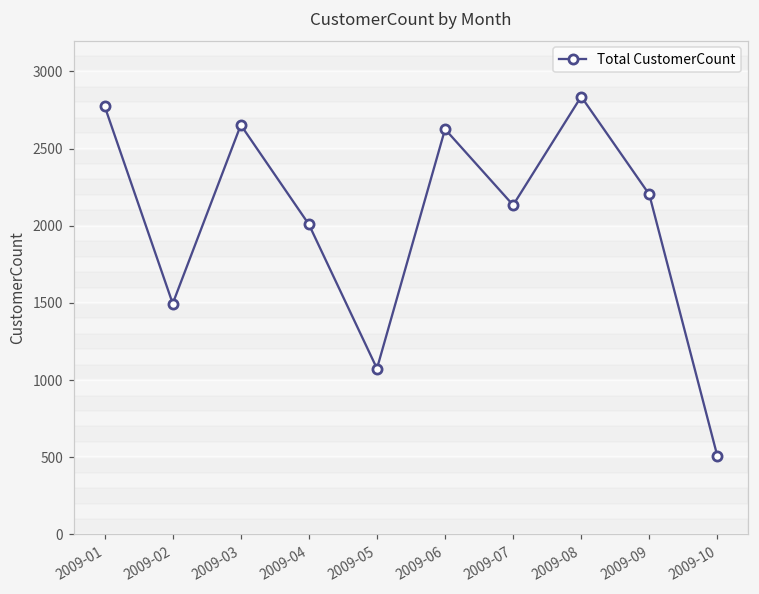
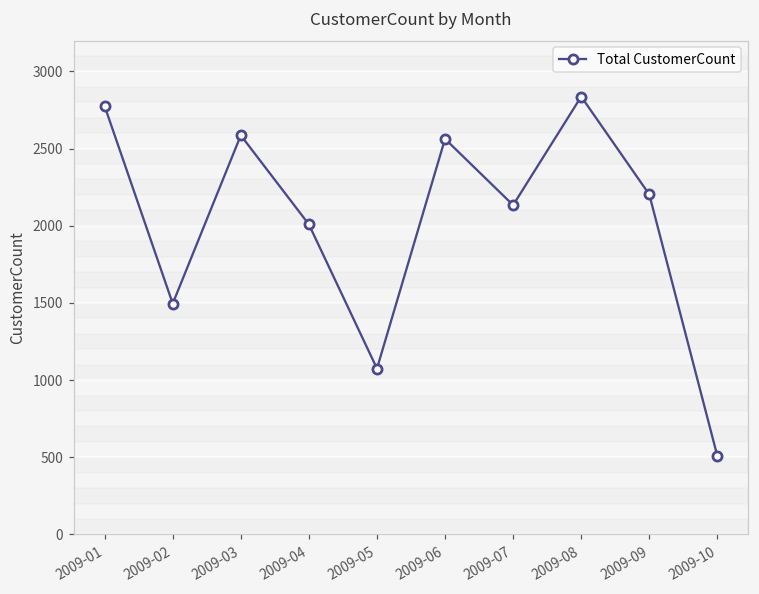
2009-03: 2650 -> 2590
2009-06: 2630 -> 2560
